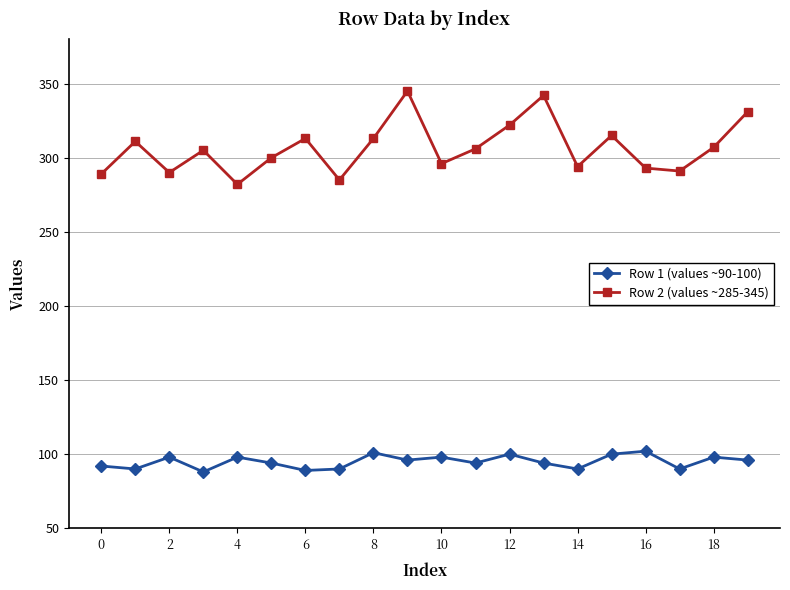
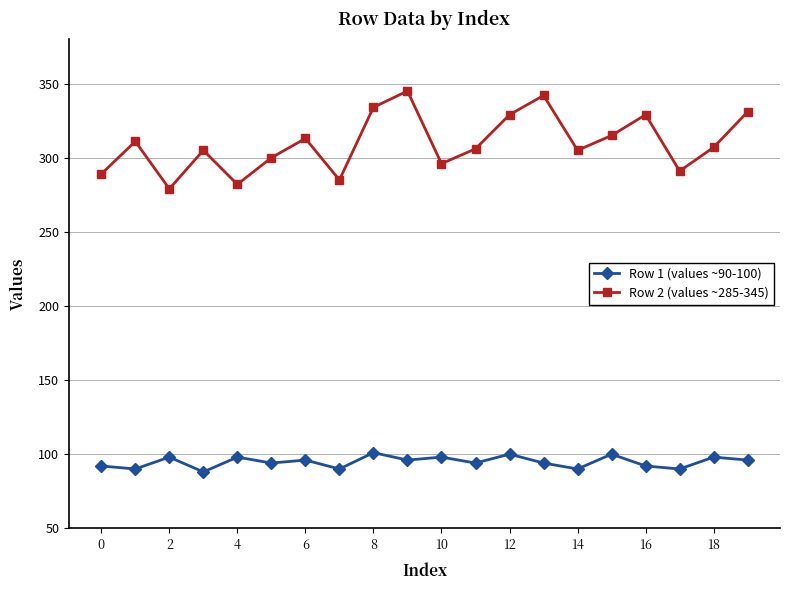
Row 2 (values ~285-345), 2: 290 -> 279
Row 1 (values ~90-100), 6: 89 -> 96
Row 2 (values ~285-345), 8: 313 -> 334
Row 2 (values ~285-345), 12: 322 -> 329
Row 2 (values ~285-345), 14: 294 -> 305
Row 1 (values ~90-100), 16: 102 -> 92
Row 2 (values ~285-345), 16: 293 -> 329
